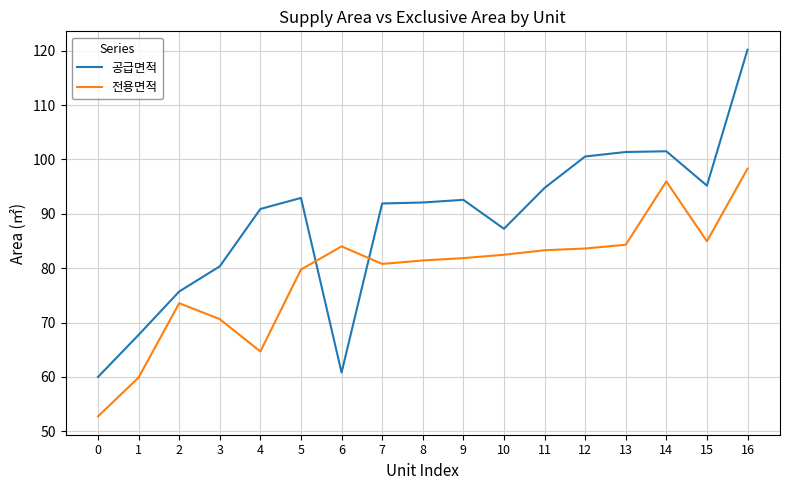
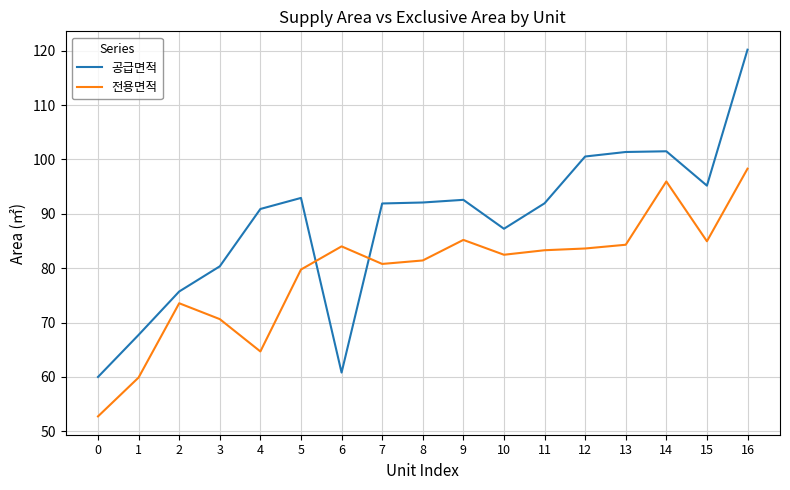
전용면적, 9: 82 -> 85
공급면적, 11: 95 -> 92
